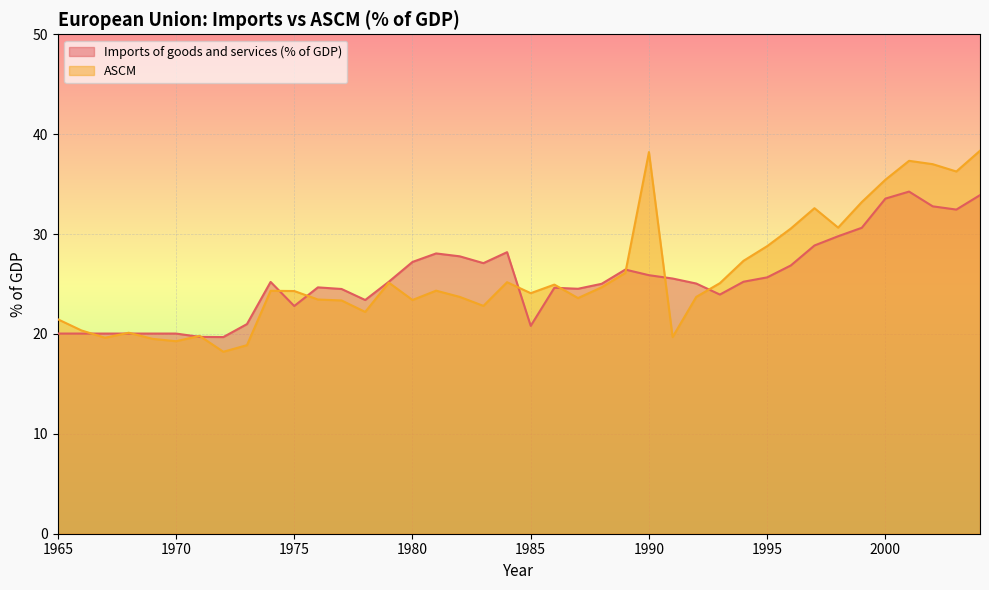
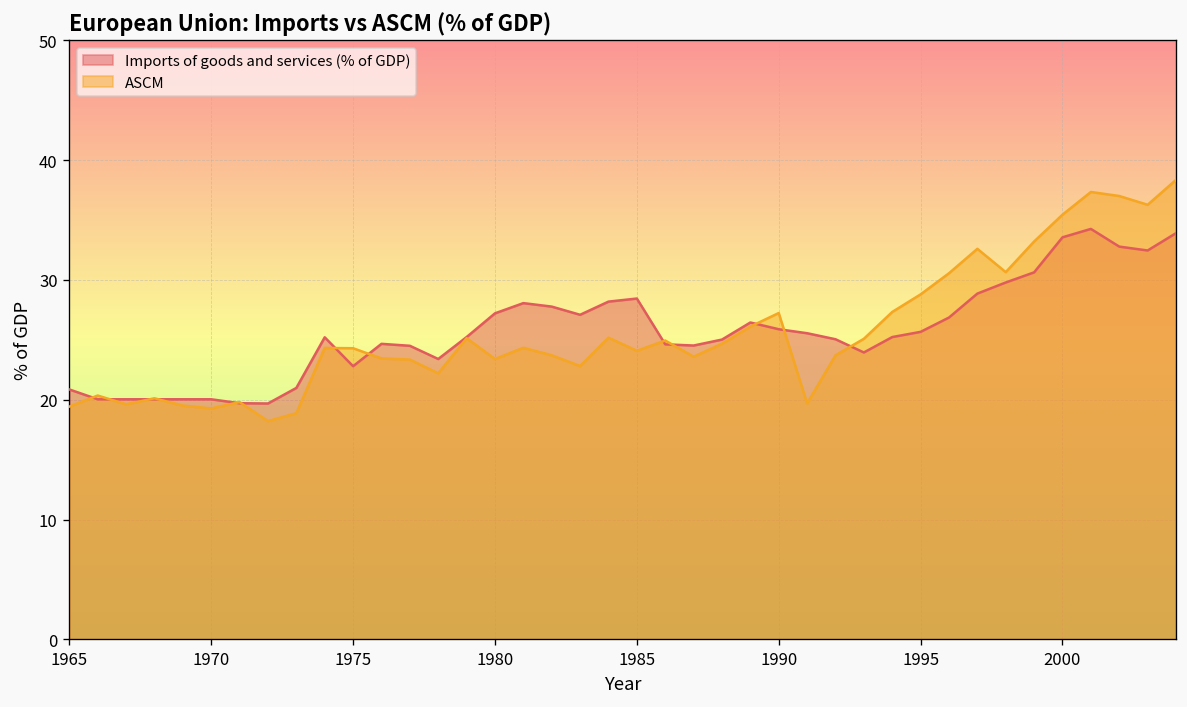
Imports of goods and services (% of GDP), 1965: 20 -> 21
ASCM, 1965: 21 -> 19
Imports of goods and services (% of GDP), 1985: 21 -> 28
ASCM, 1990: 38 -> 27
